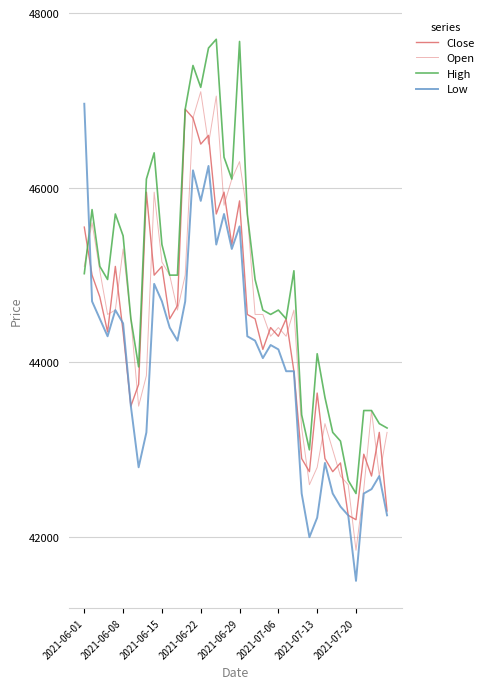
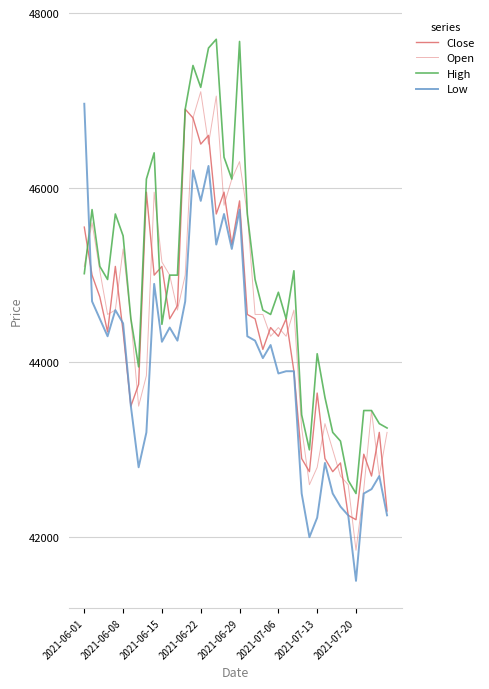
High, 2021-06-15: 45400 -> 44400
Low, 2021-06-15: 44700 -> 44200
Low, 2021-06-29: 45600 -> 45800
High, 2021-07-06: 44600 -> 44800
Low, 2021-07-06: 44200 -> 43900
